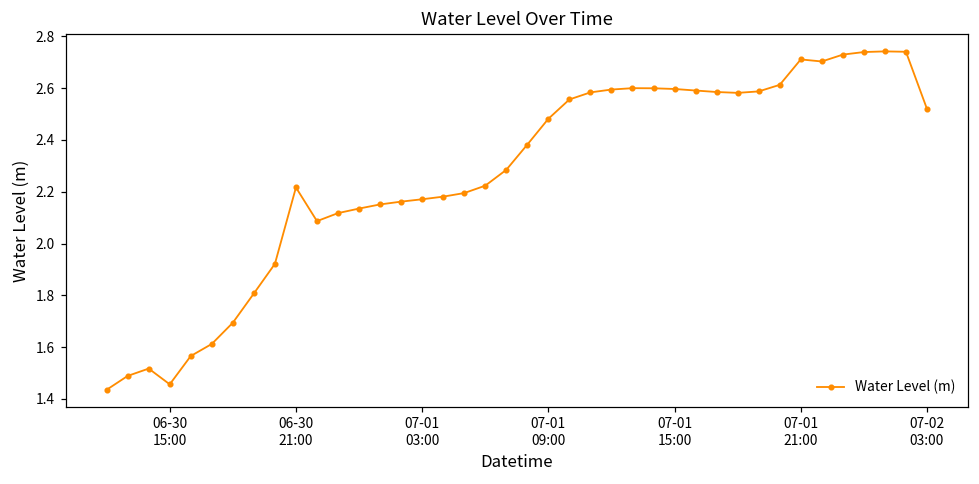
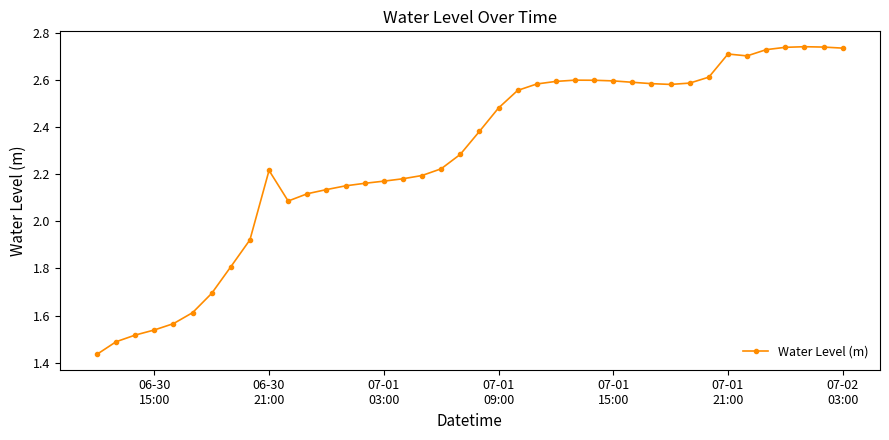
06-30 15:00: 1.46 -> 1.54
07-02 03:00: 2.52 -> 2.74
